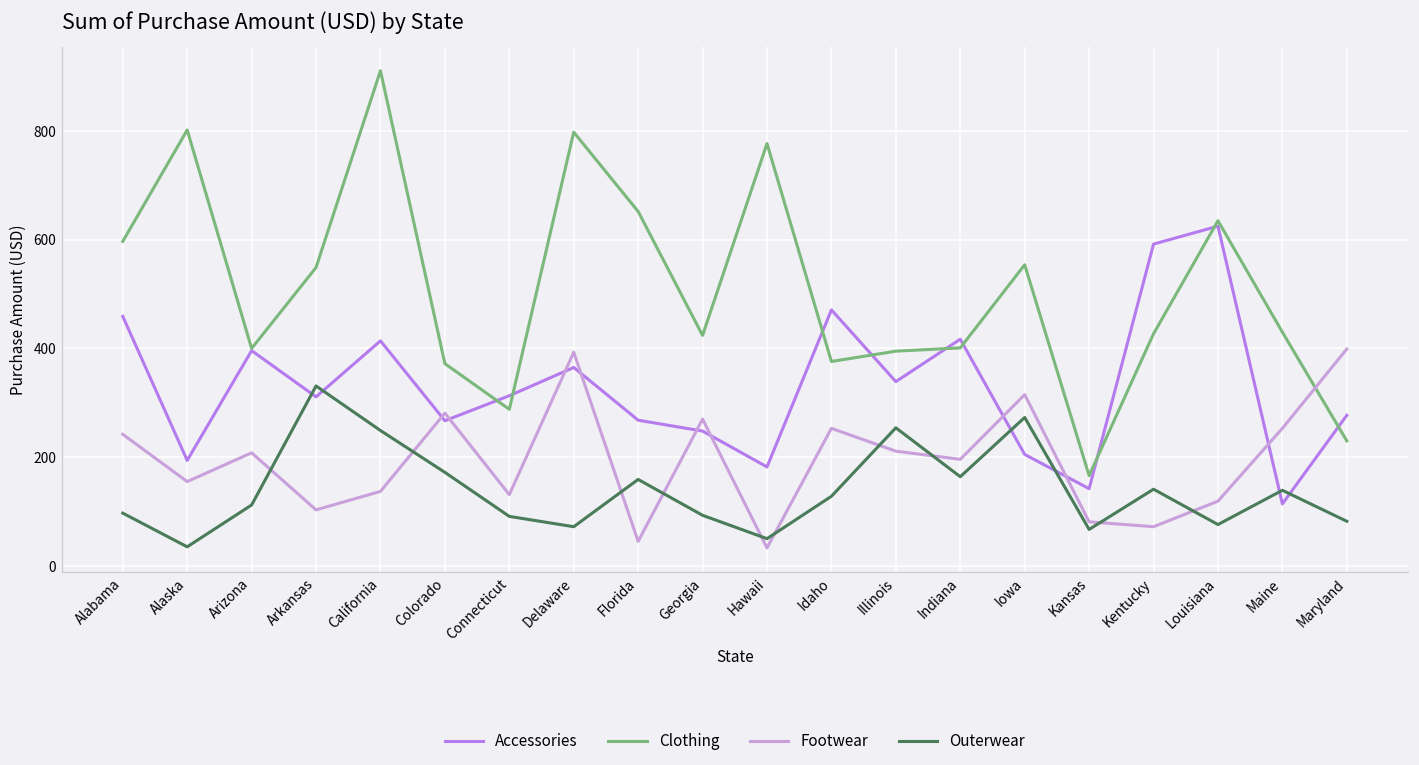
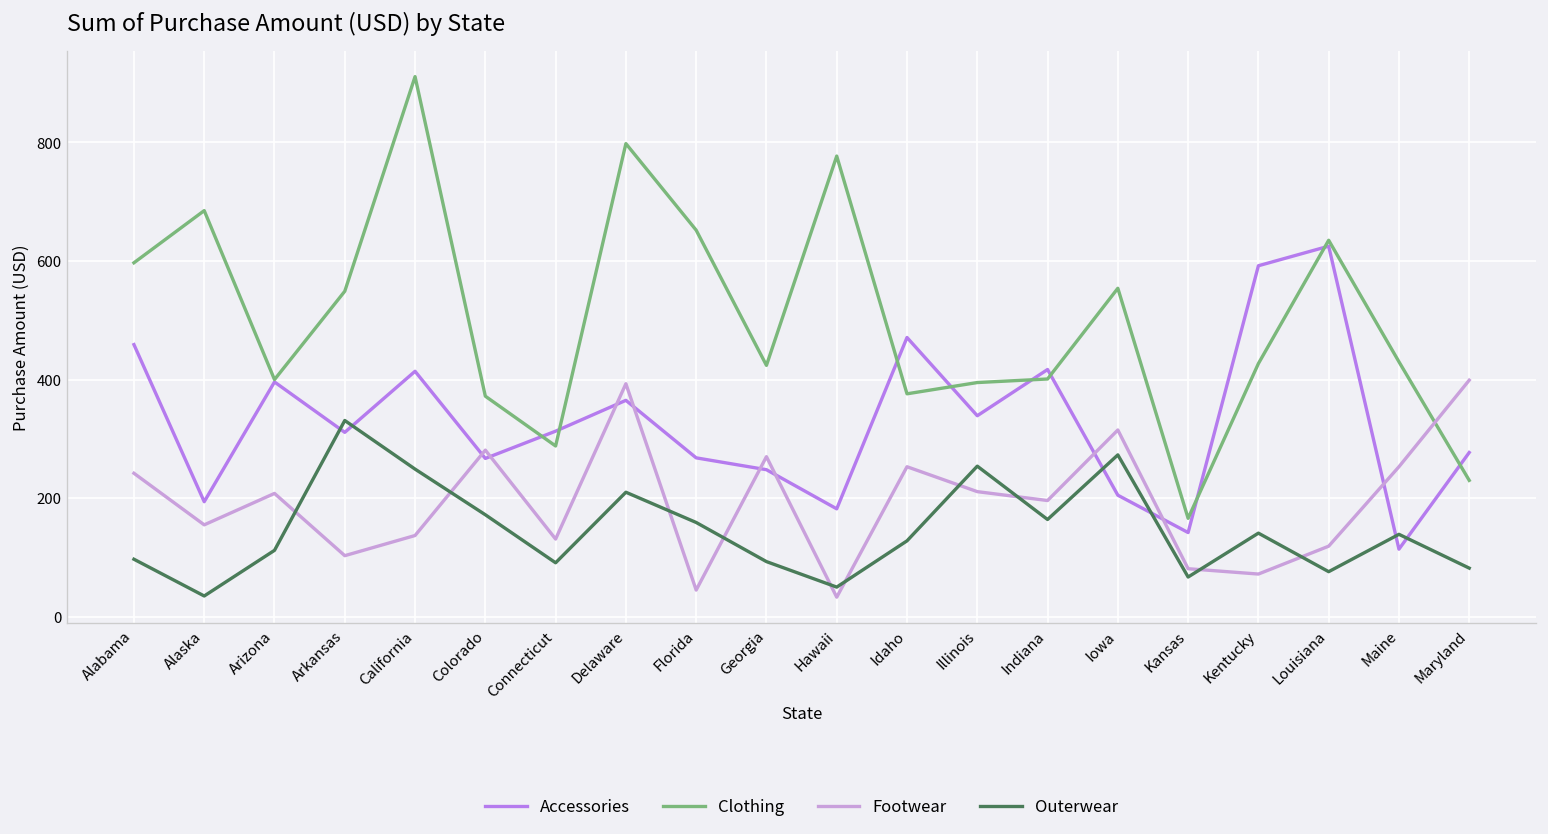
Clothing, Alaska: 800 -> 690
Outerwear, Delaware: 70 -> 210
